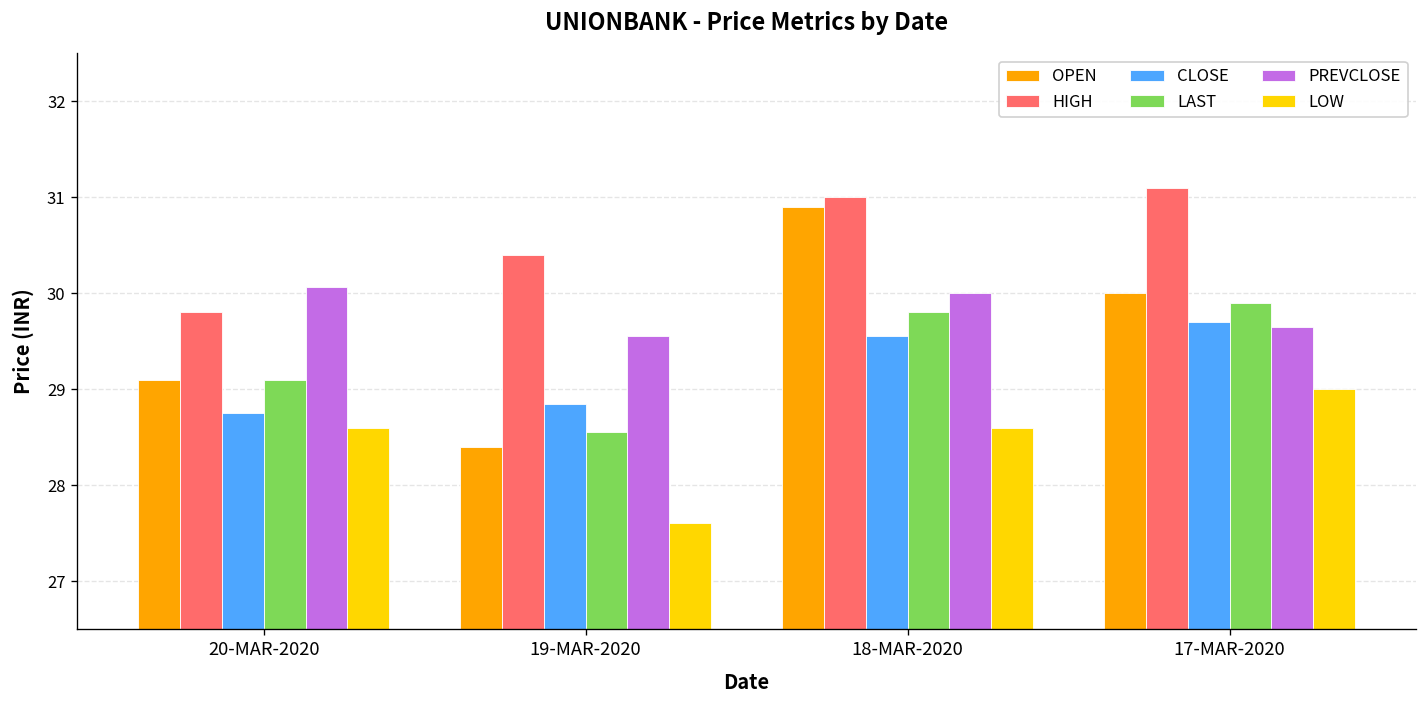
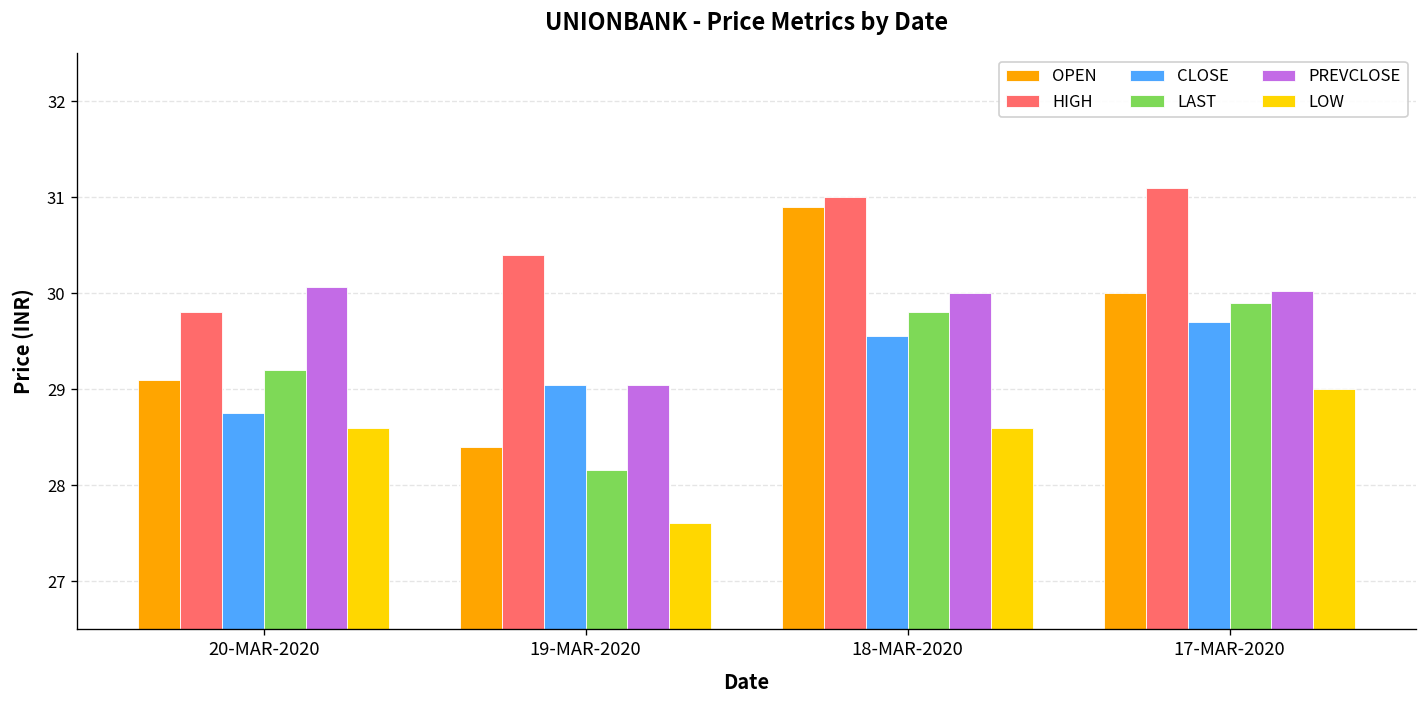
LAST, 20-MAR-2020: 29.1 -> 29.2
CLOSE, 19-MAR-2020: 28.9 -> 29.0
LAST, 19-MAR-2020: 28.6 -> 28.2
PREVCLOSE, 19-MAR-2020: 29.6 -> 29.0
PREVCLOSE, 17-MAR-2020: 29.7 -> 30.0
